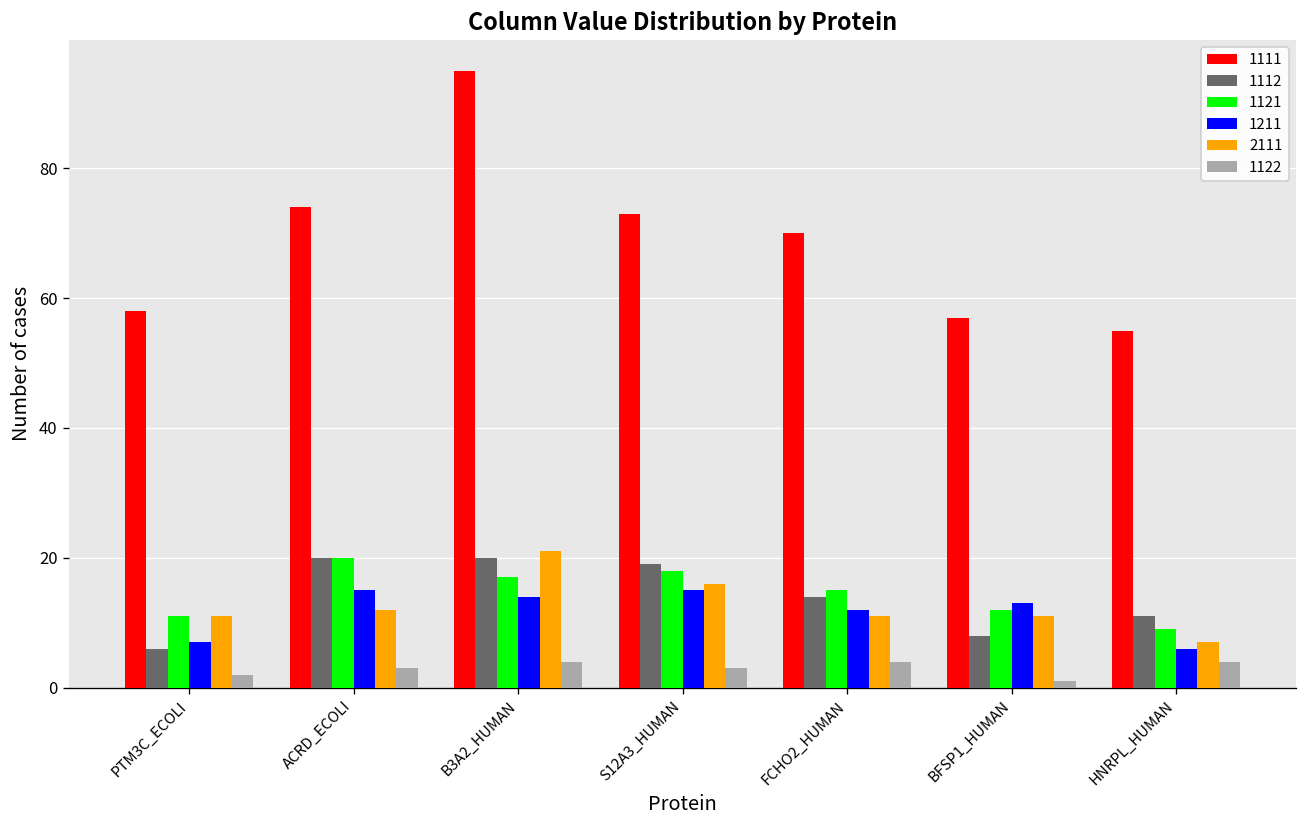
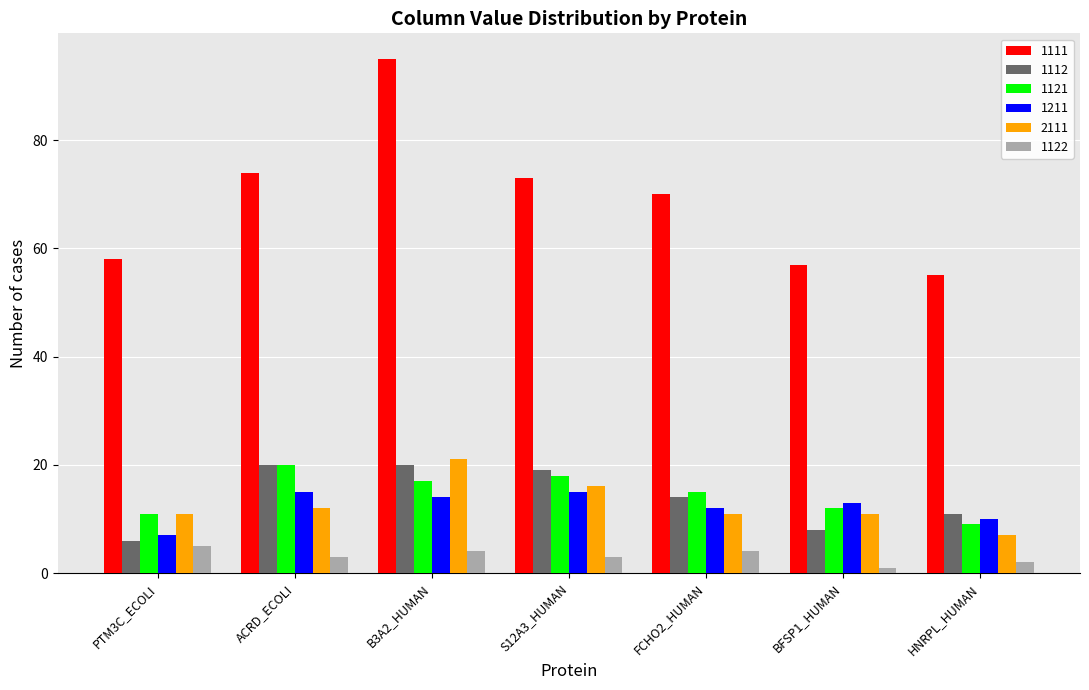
1122, PTM3C_ECOLI: 2 -> 5
1211, HNRPL_HUMAN: 6 -> 10
1122, HNRPL_HUMAN: 4 -> 2
